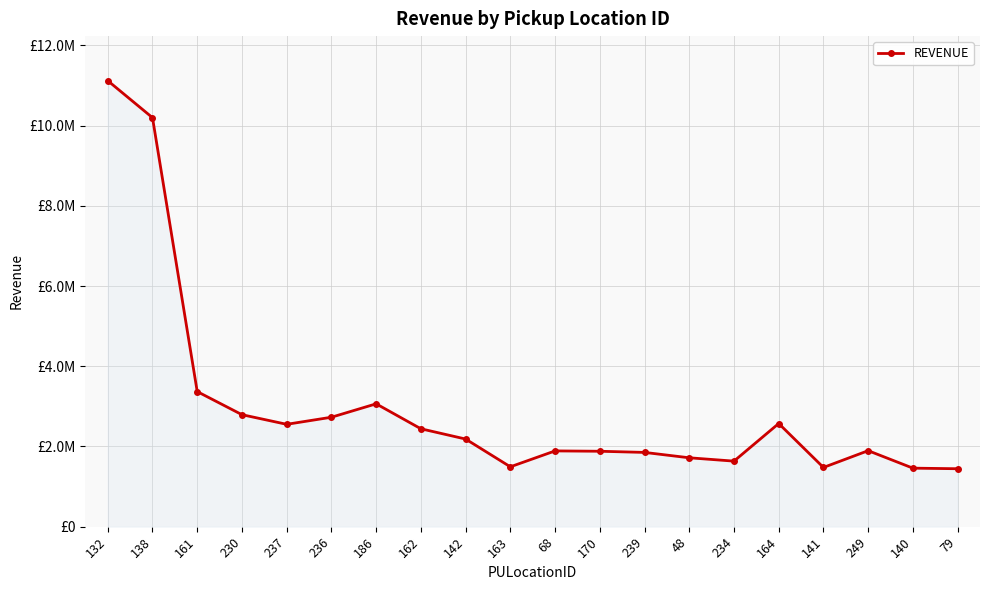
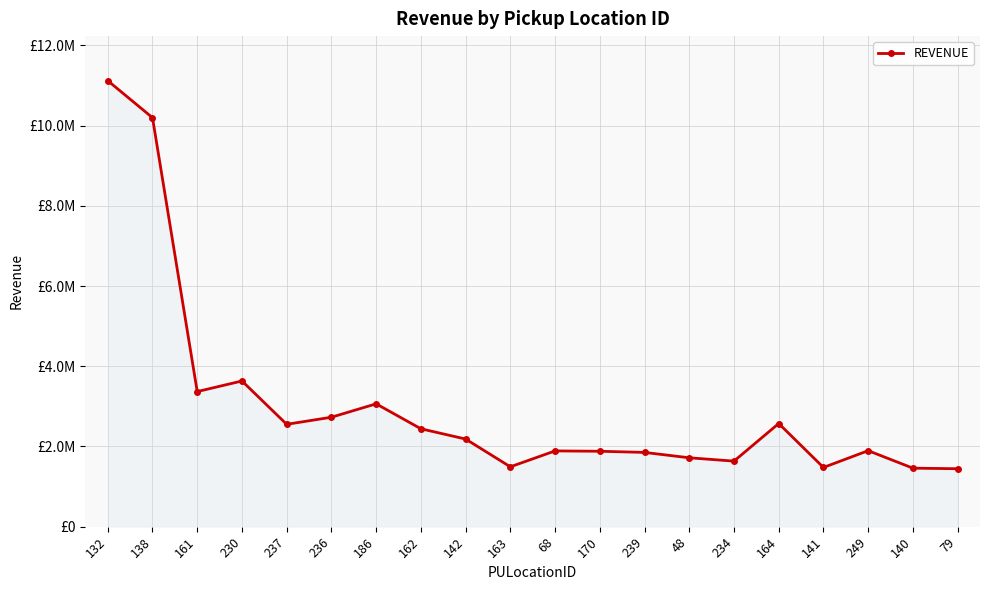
230: £2800000 -> £3600000
